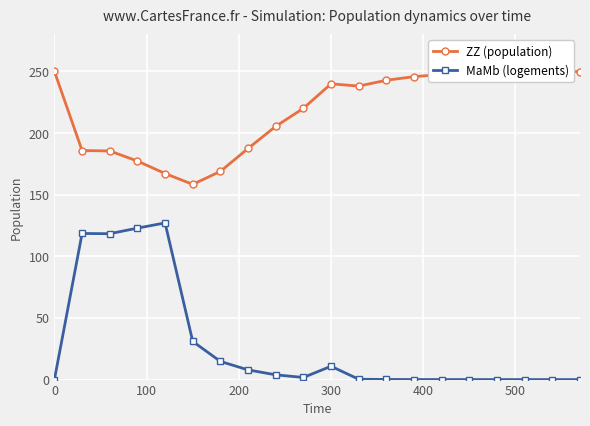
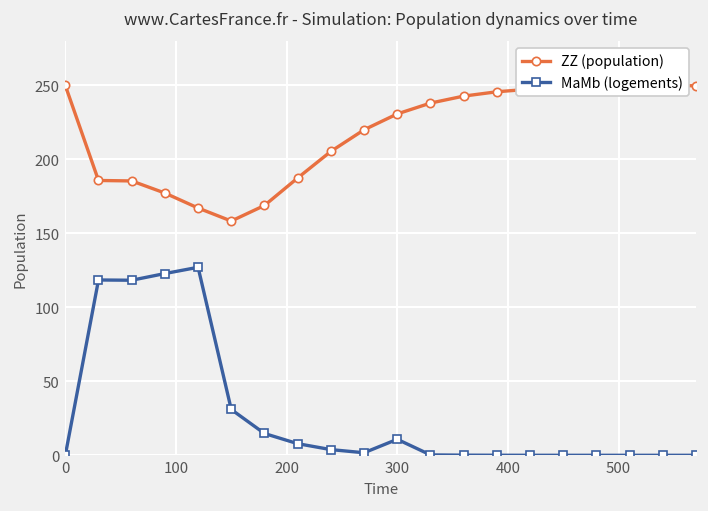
ZZ (population), 300: 240 -> 231
